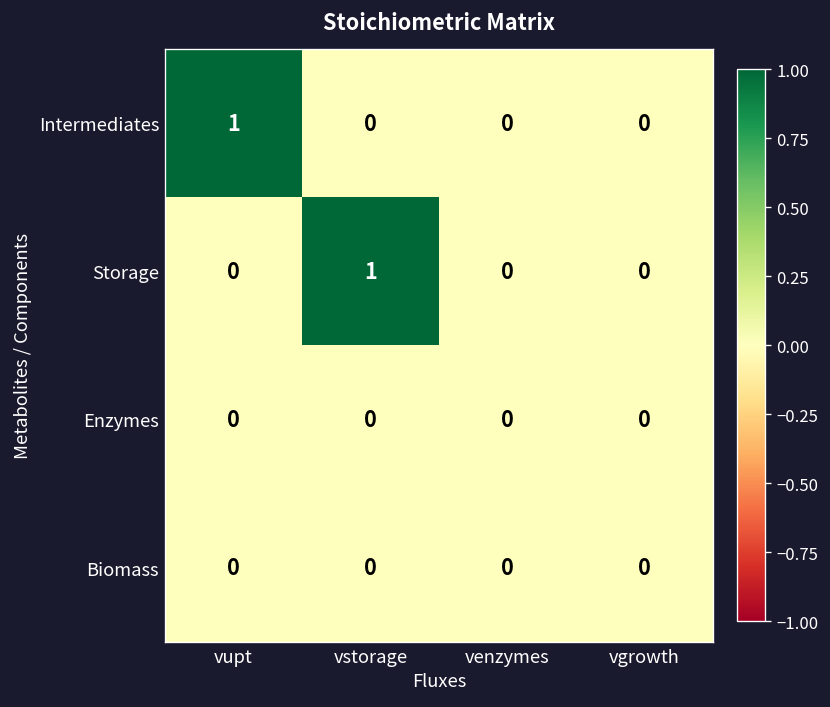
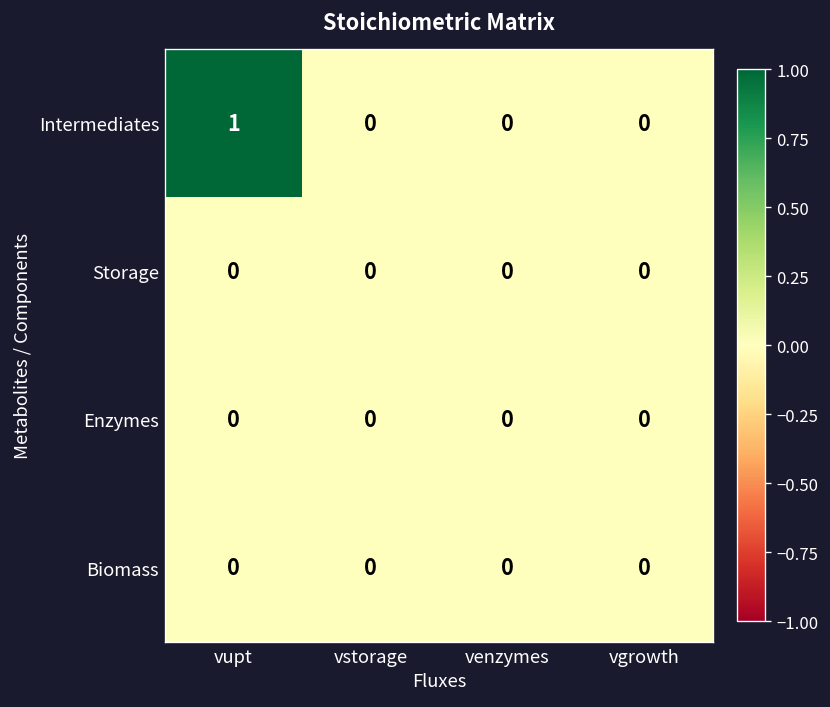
Storage, vstorage: 1 -> 0
